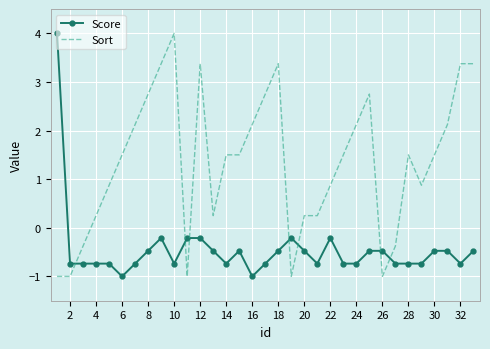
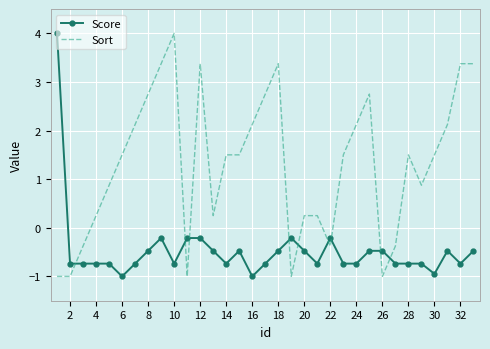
Sort, 22: 0.9 -> -0.4
Score, 30: -0.5 -> -0.9
